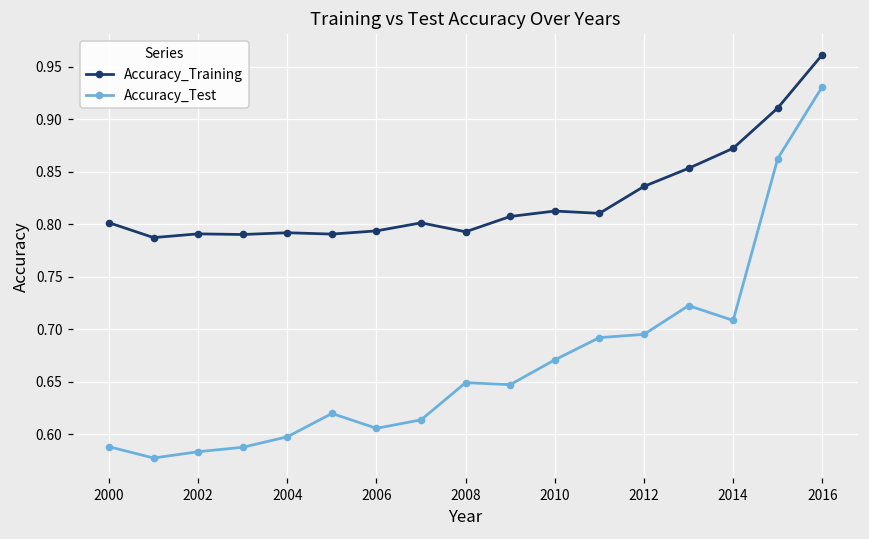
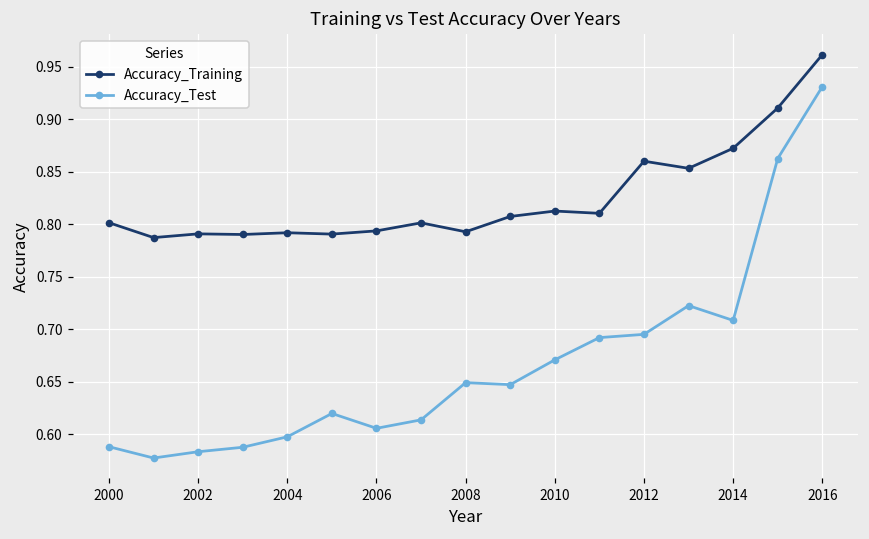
Accuracy_Training, 2012: 0.84 -> 0.86
